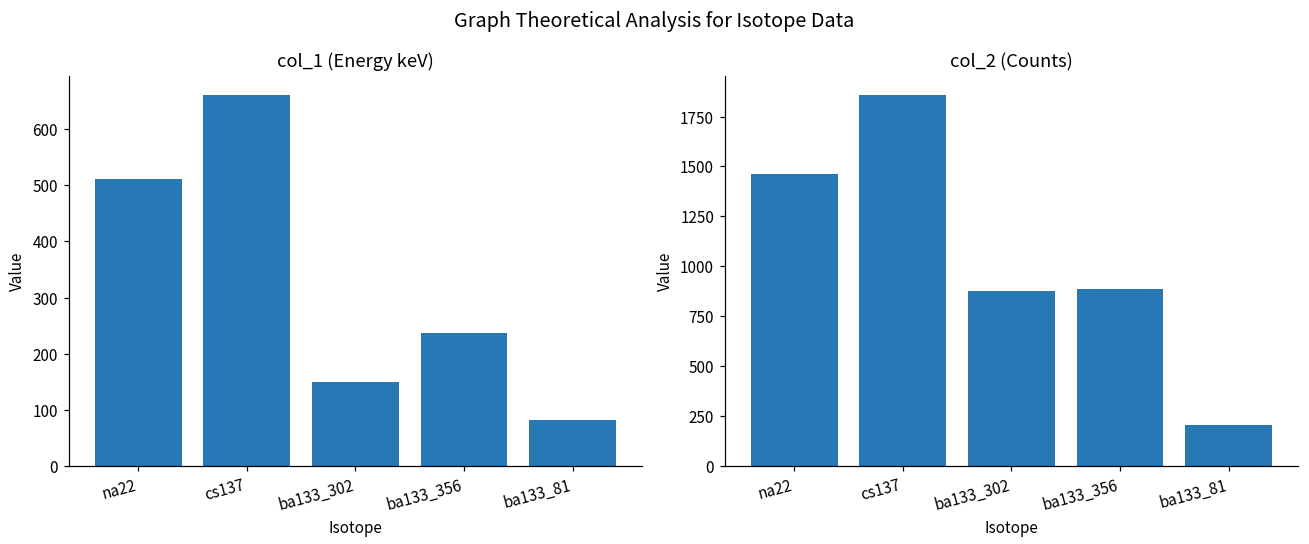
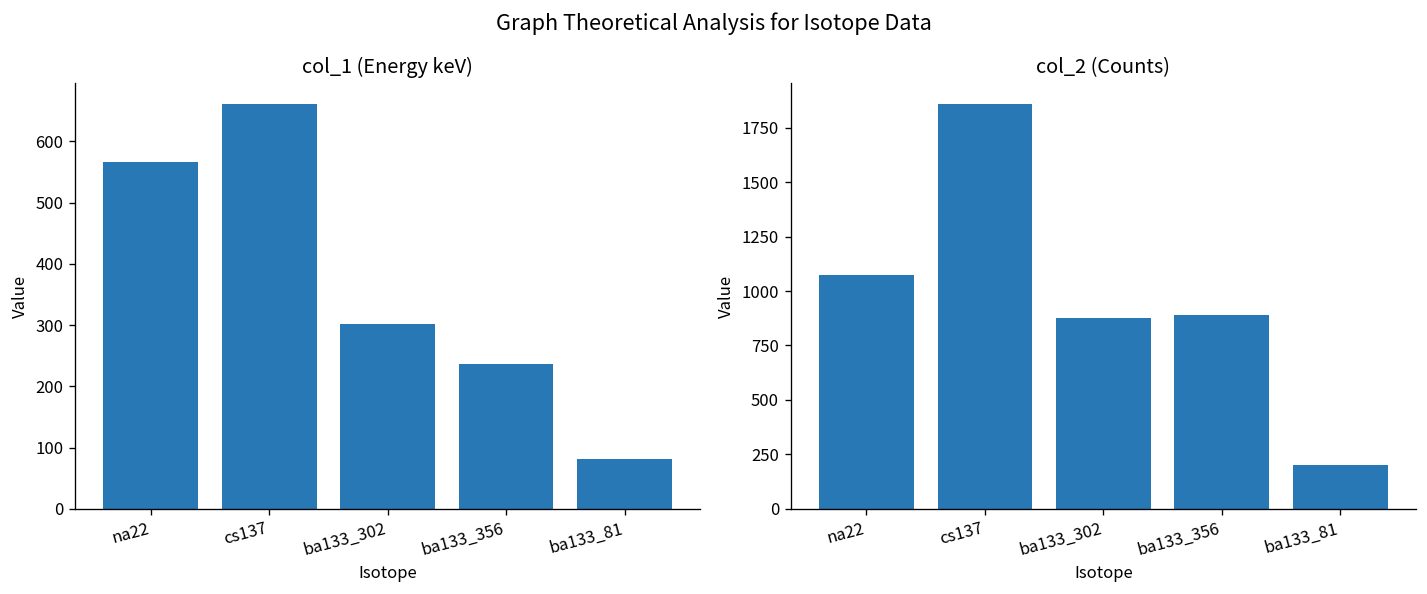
col_1 (Energy keV), na22: 510 -> 570
col_1 (Energy keV), ba133_302: 150 -> 300
col_2 (Counts), na22: 1460 -> 1080
